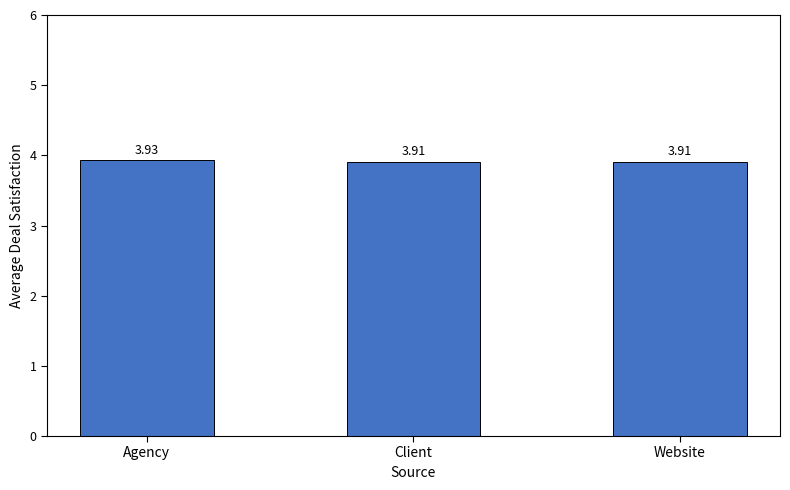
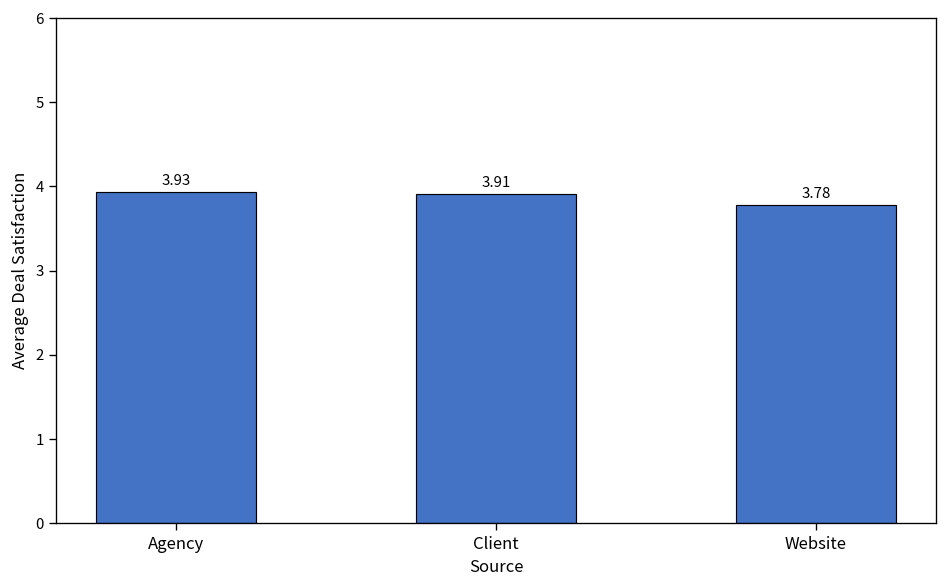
Website: 3.91 -> 3.78
